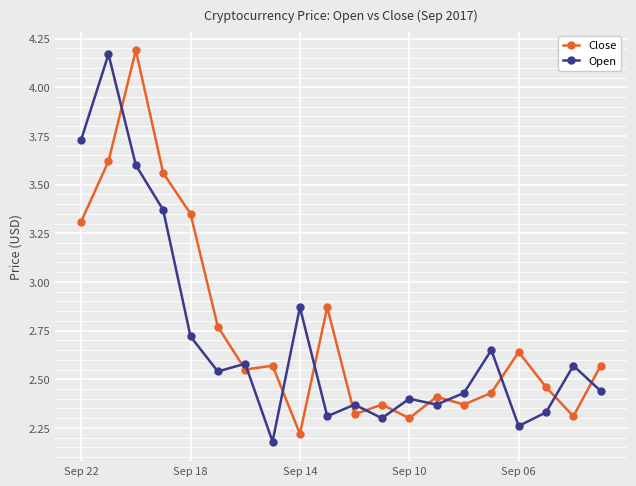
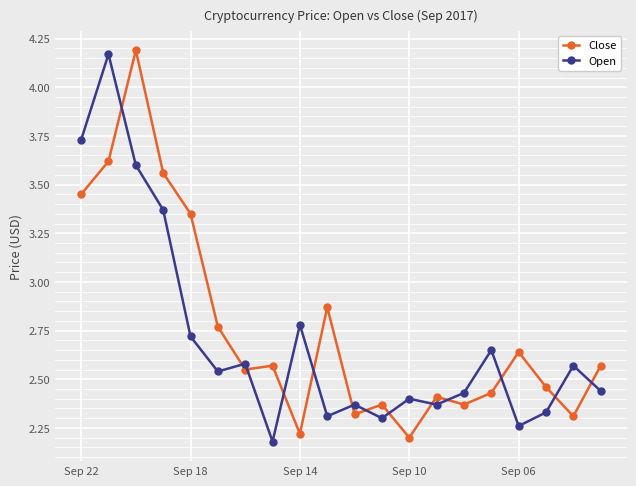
Close, Sep 22: 3.31 -> 3.45
Open, Sep 14: 2.87 -> 2.78
Close, Sep 10: 2.3 -> 2.2
